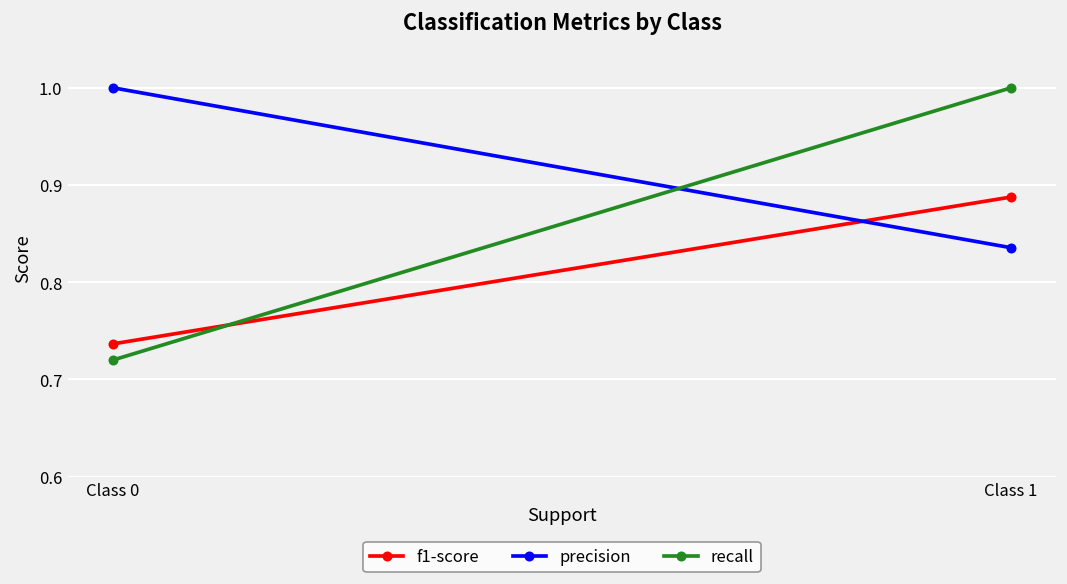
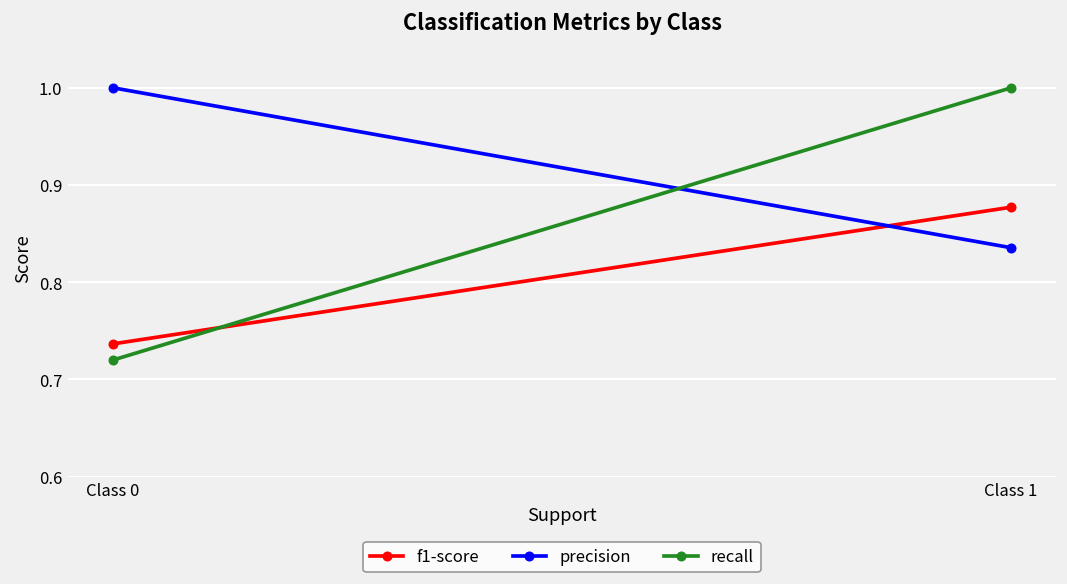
f1-score, Class 1: 0.89 -> 0.88
